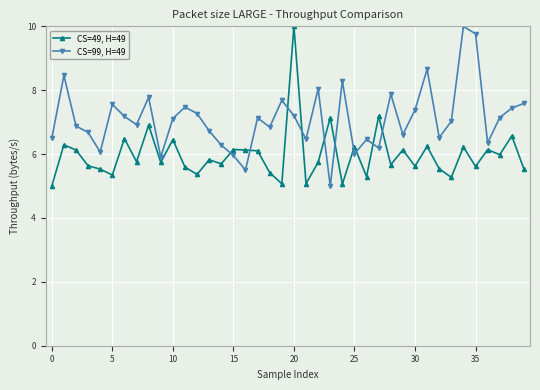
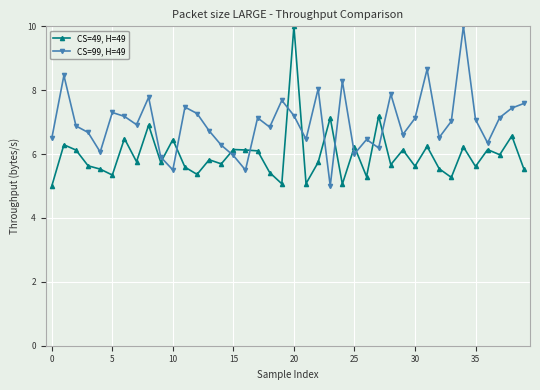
CS=99, H=49, 5: 7.6 -> 7.3
CS=99, H=49, 10: 7.1 -> 5.5
CS=99, H=49, 30: 7.4 -> 7.1
CS=99, H=49, 35: 9.8 -> 7.1
